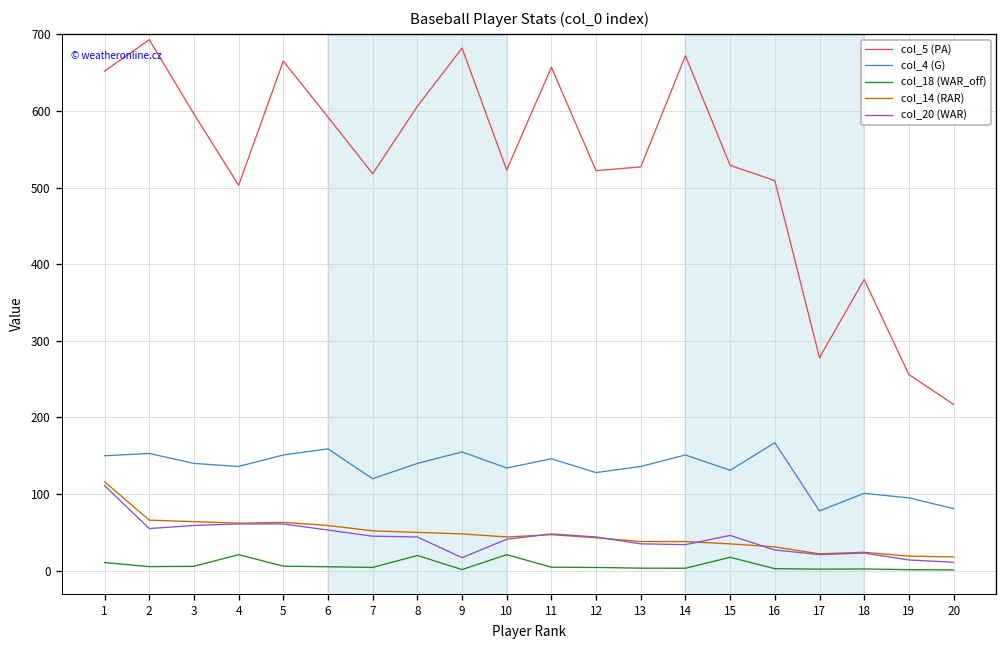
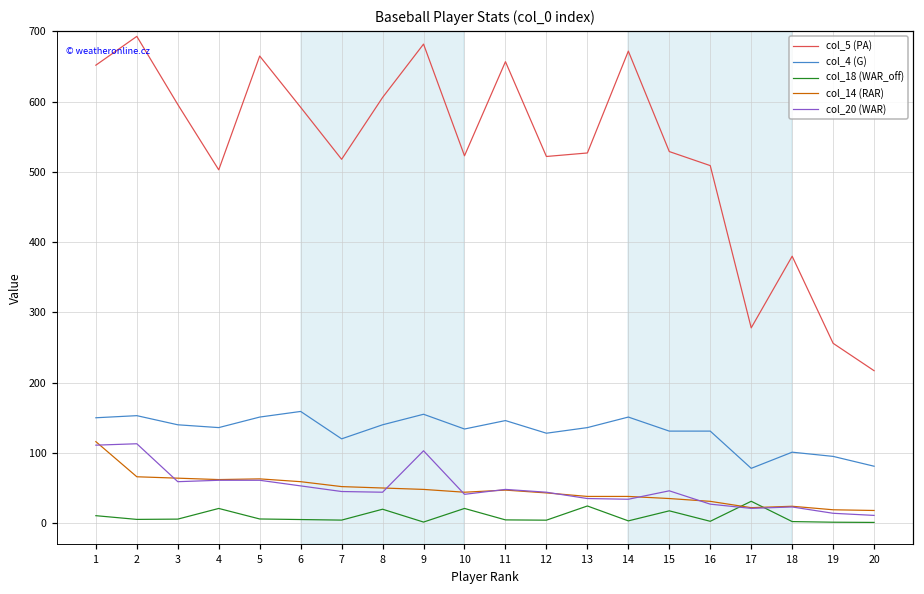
col_20 (WAR), 2: 60 -> 110
col_20 (WAR), 9: 20 -> 100
col_18 (WAR_off), 13: 0 -> 20
col_4 (G), 16: 170 -> 130
col_18 (WAR_off), 17: 0 -> 30
